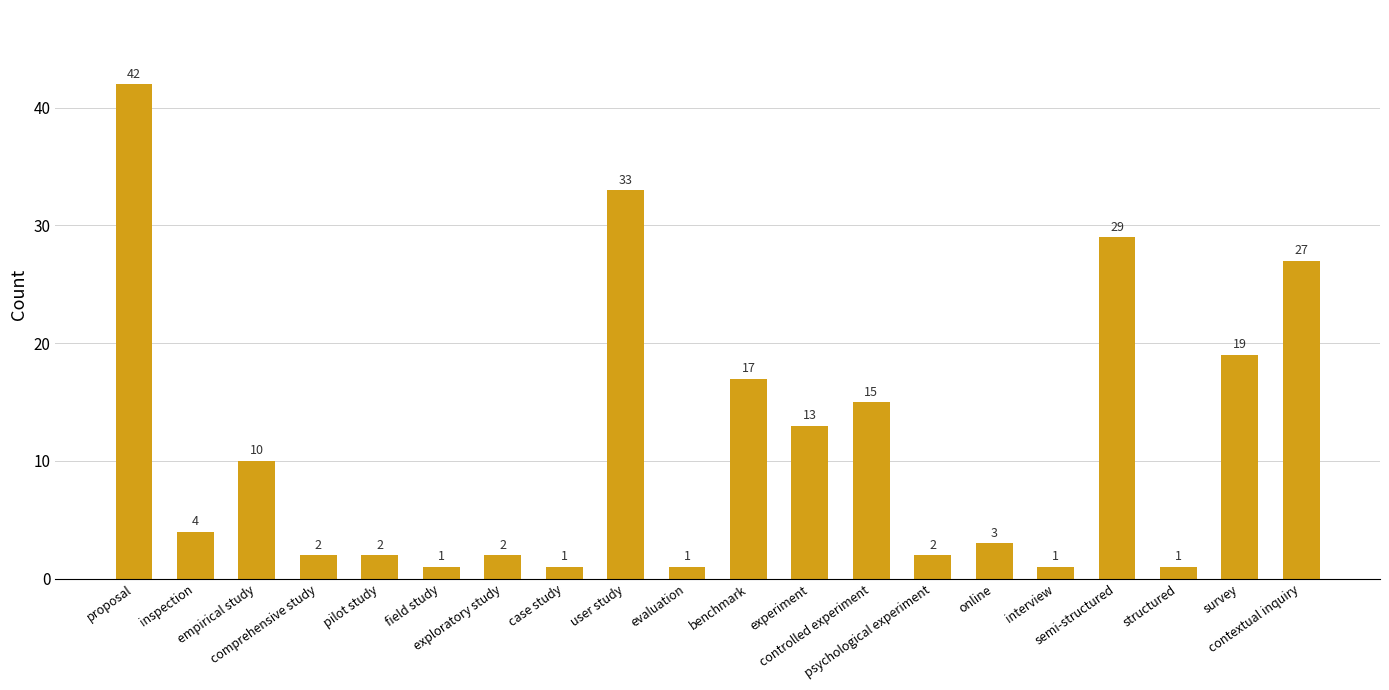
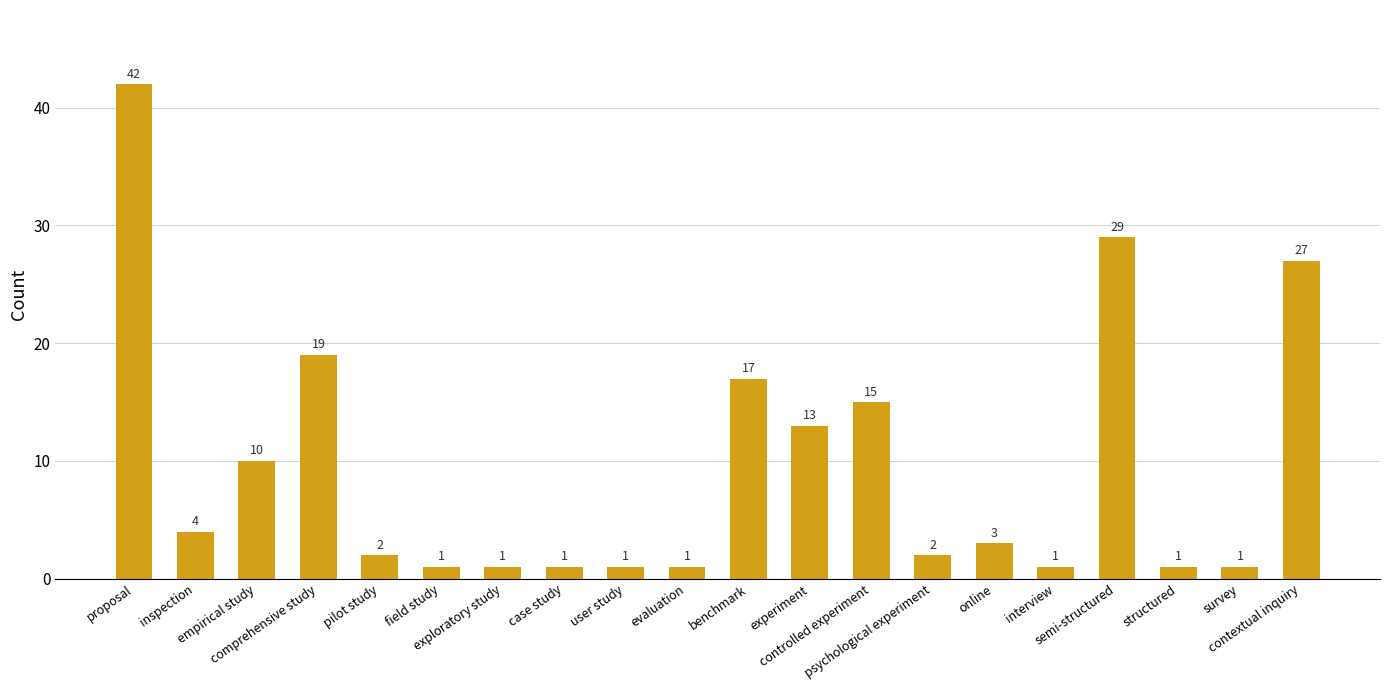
comprehensive study: 2 -> 19
exploratory study: 2 -> 1
user study: 33 -> 1
survey: 19 -> 1
